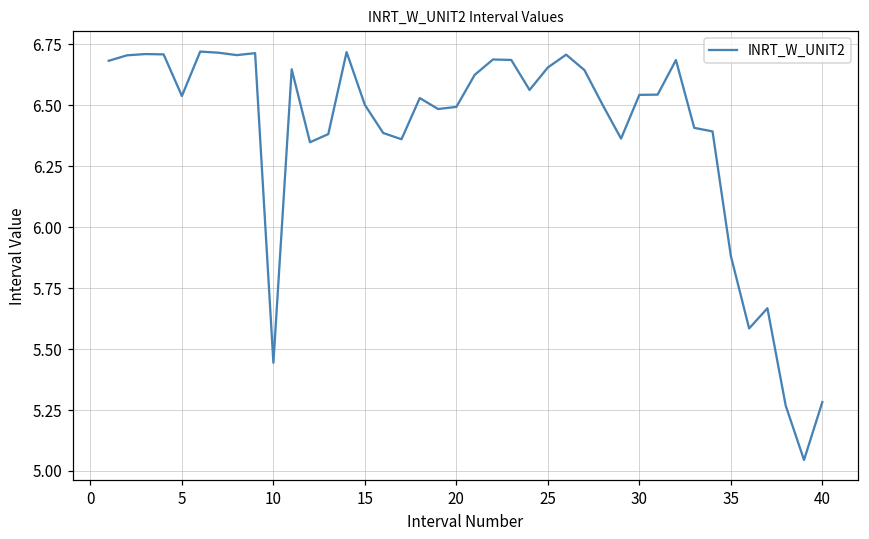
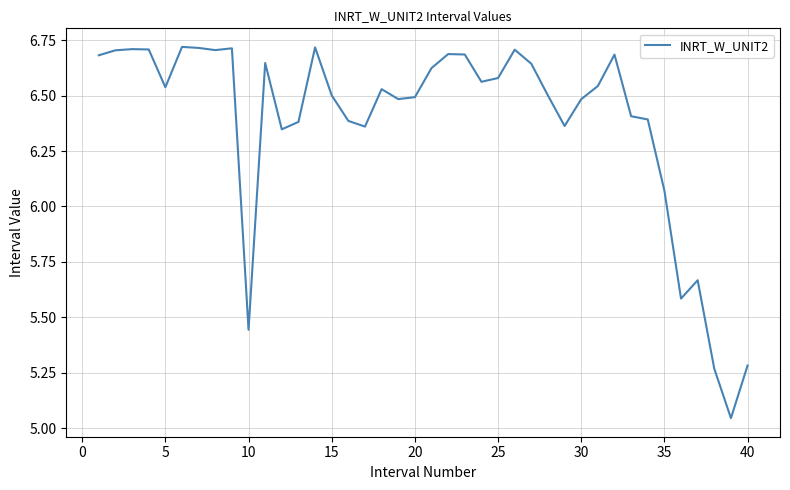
25: 6.65 -> 6.58
30: 6.54 -> 6.48
35: 5.88 -> 6.07
